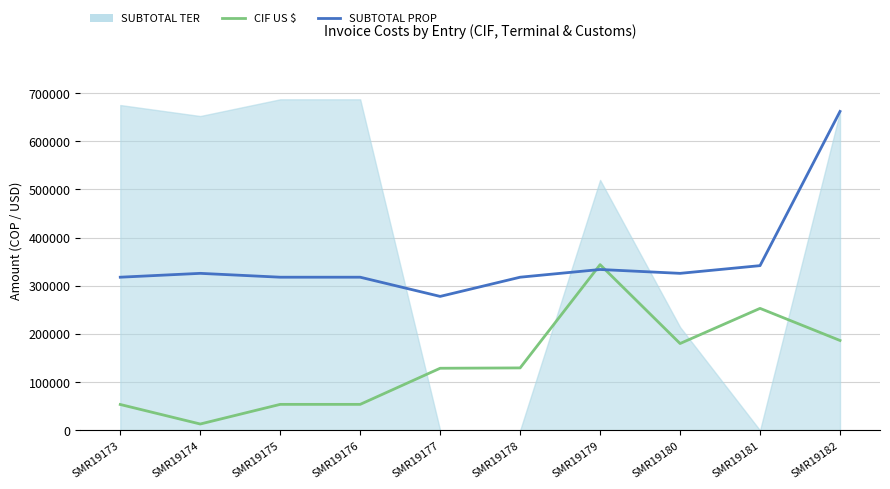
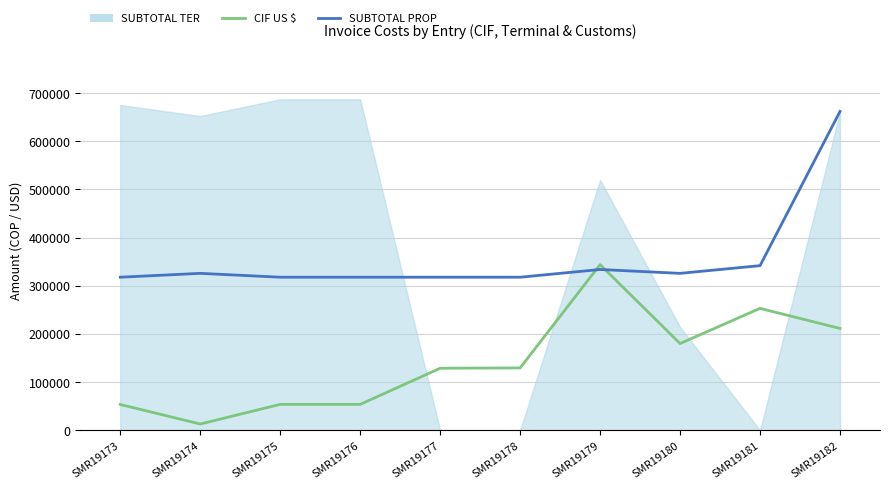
SUBTOTAL PROP, SMR19177: 280000 -> 320000
CIF US $, SMR19182: 190000 -> 210000
